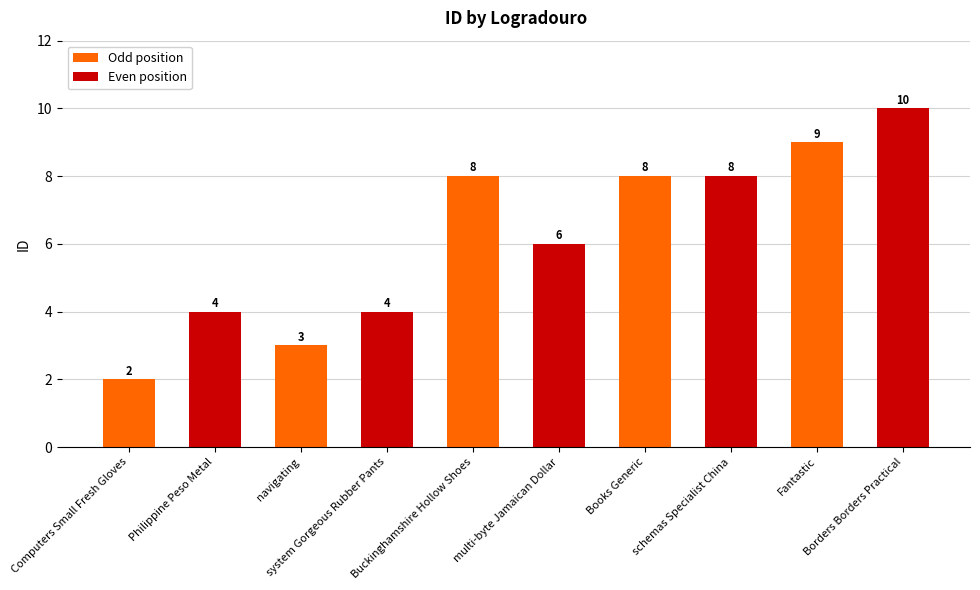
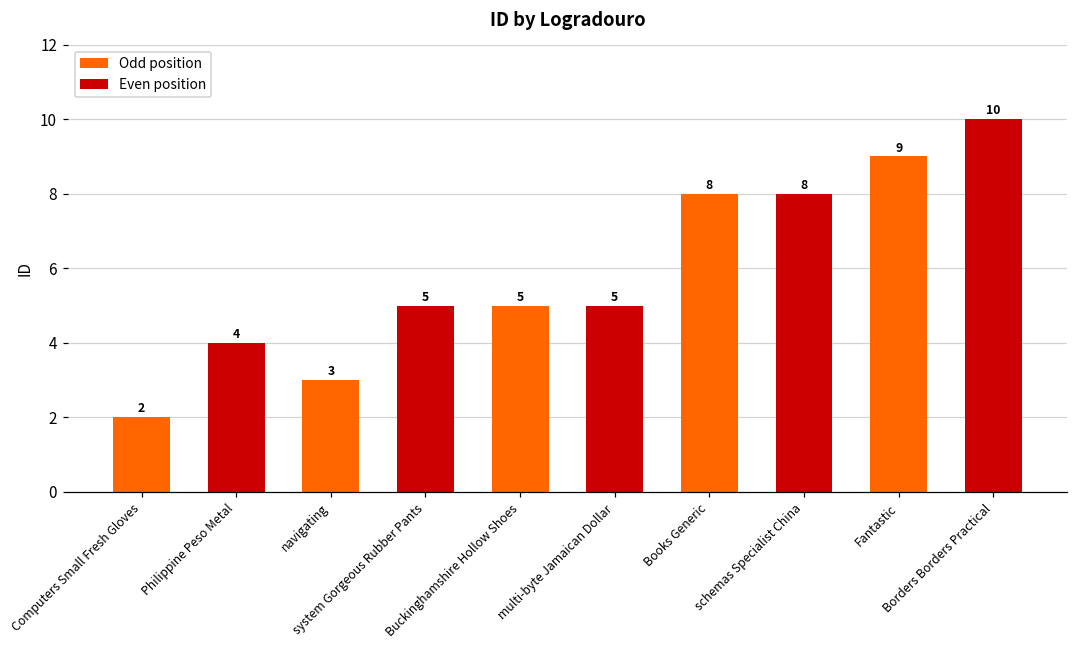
system Gorgeous Rubber Pants: 4 -> 5
Buckinghamshire Hollow Shoes: 8 -> 5
multi-byte Jamaican Dollar: 6 -> 5
